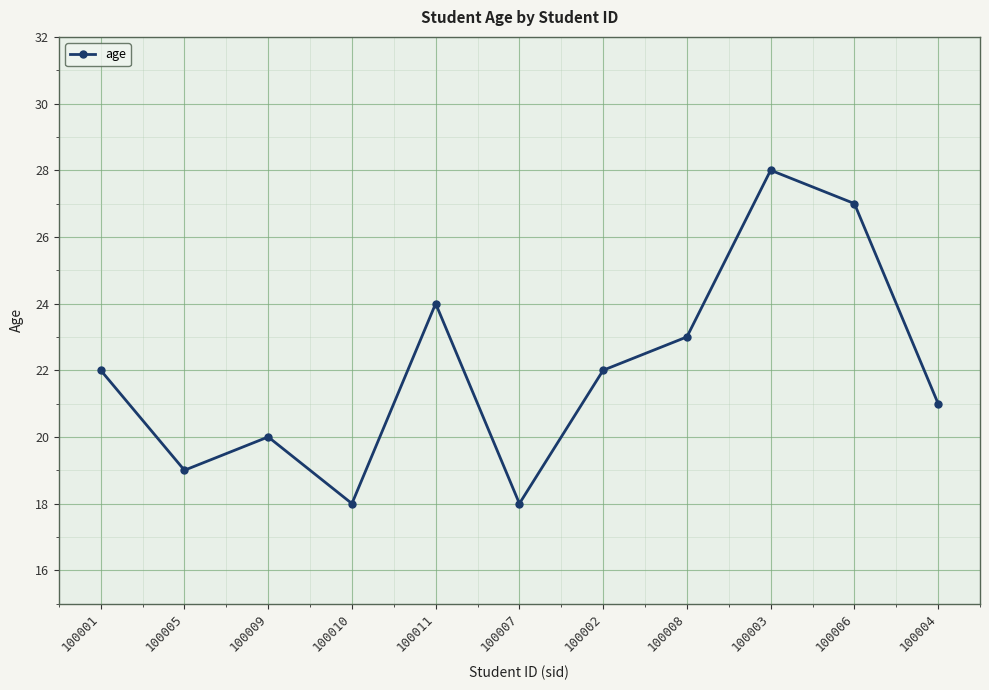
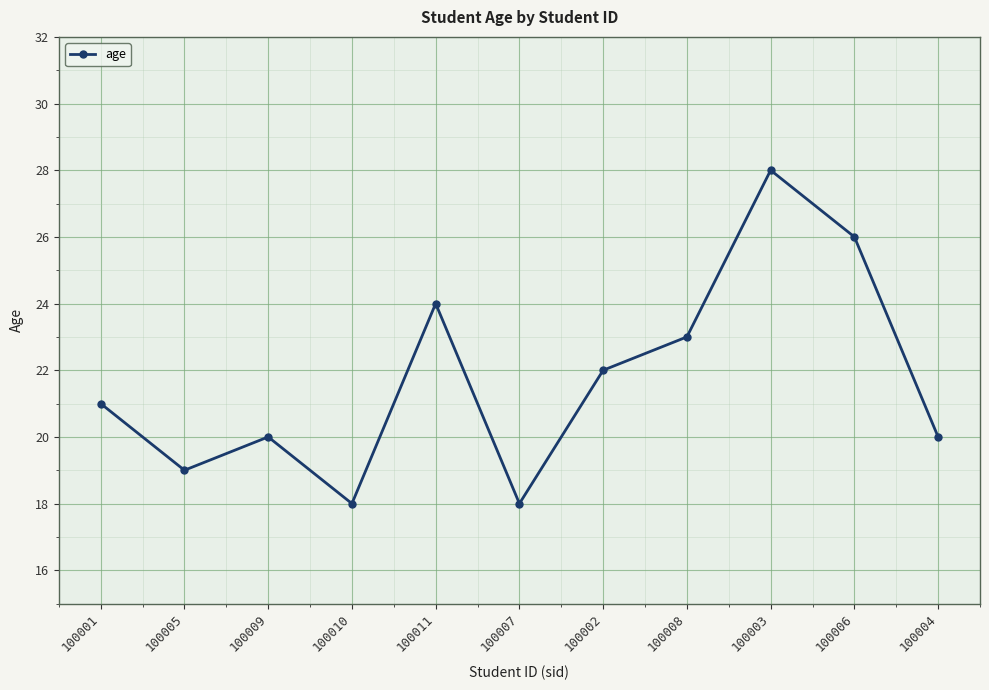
100001: 22 -> 21
100006: 27 -> 26
100004: 21 -> 20
